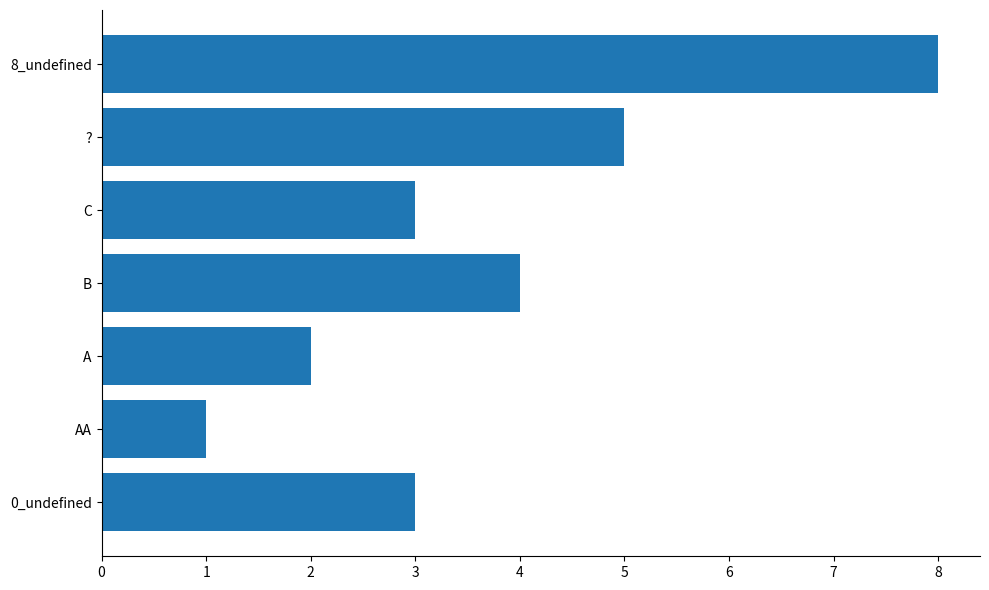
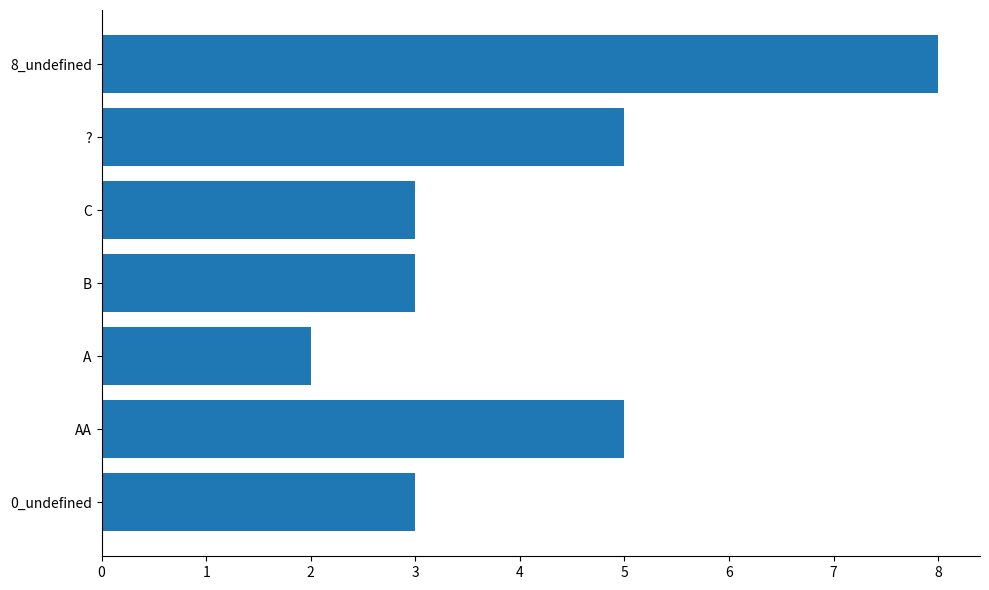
B: 4 -> 3
AA: 1 -> 5
